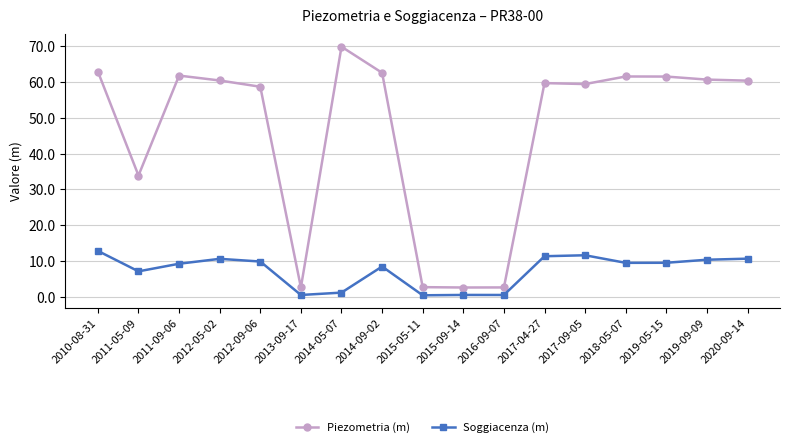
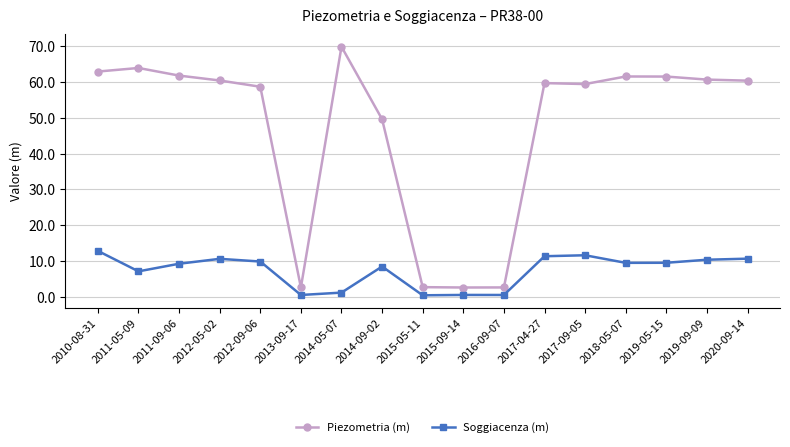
Piezometria (m), 2011-05-09: 34 -> 64
Piezometria (m), 2014-09-02: 63 -> 50
